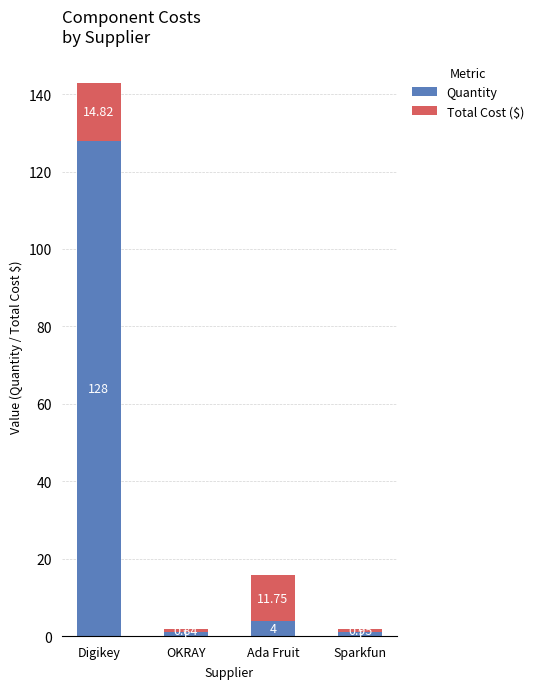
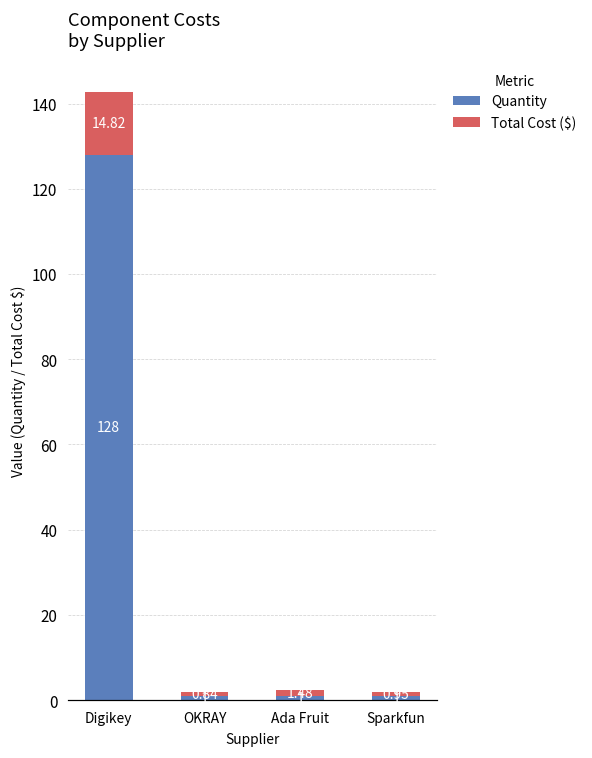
Quantity, Ada Fruit: 4 -> 1
Total Cost ($), Ada Fruit: 11.75 -> 1.48
